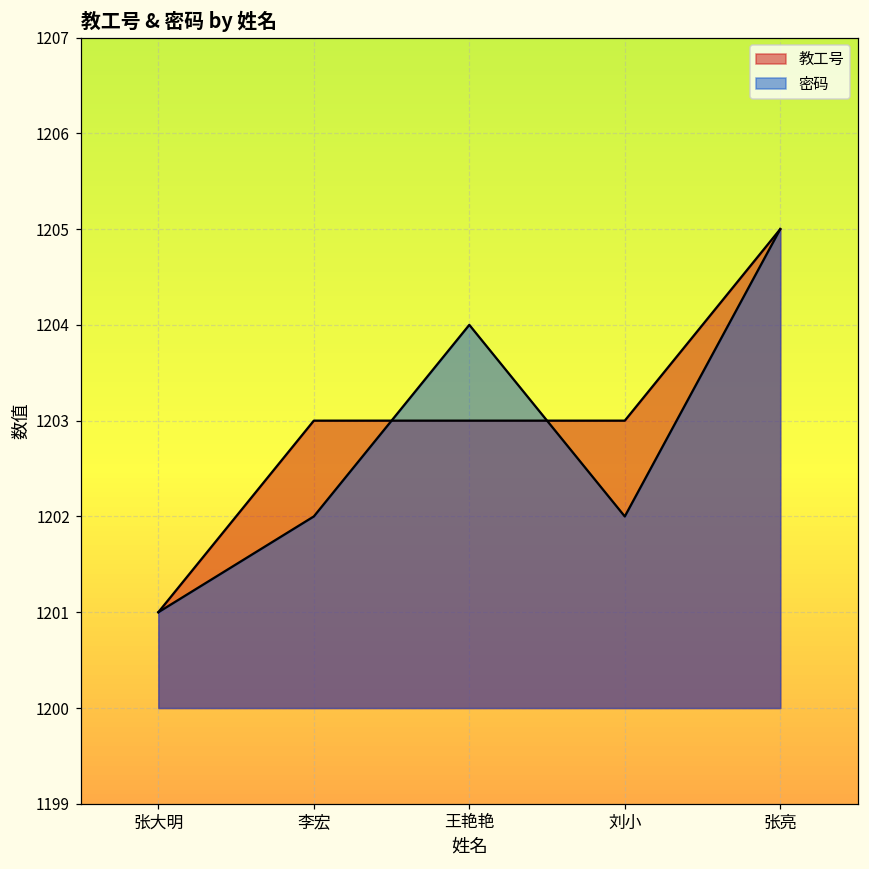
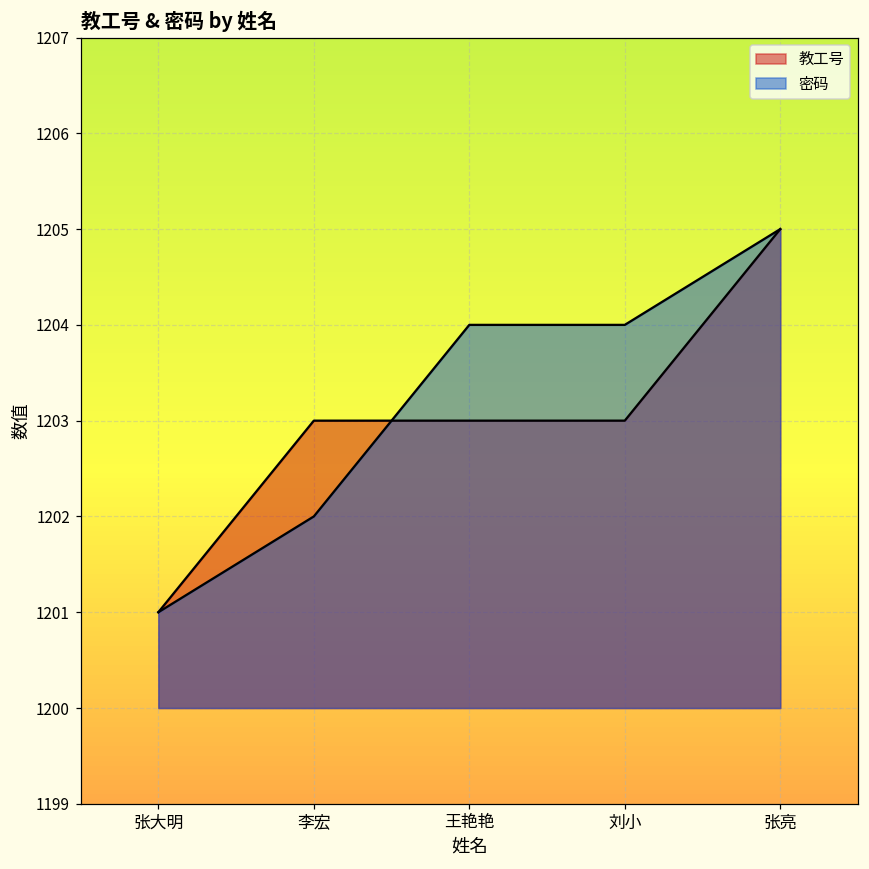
密码, 刘小: 1202 -> 1204
